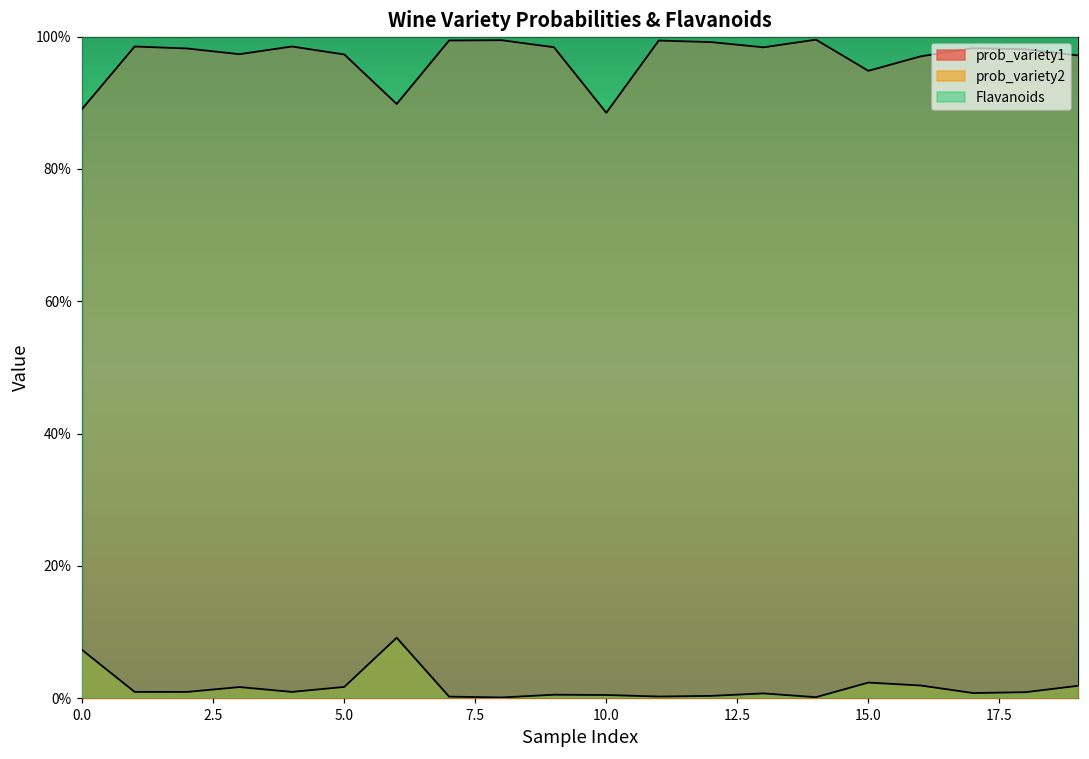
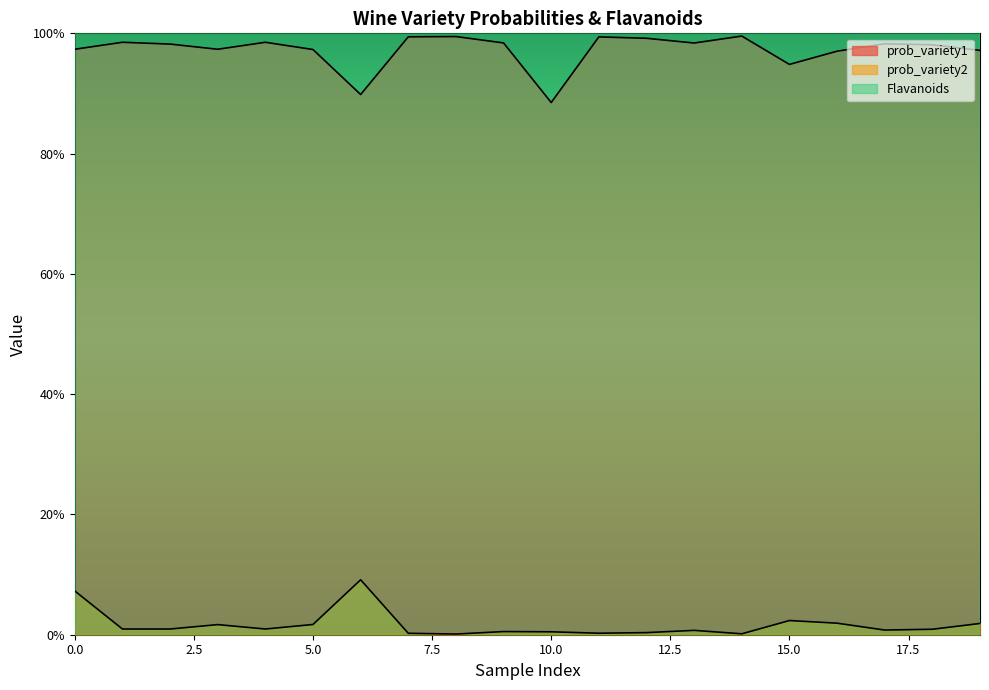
prob_variety1, 0.0: 89% -> 97%
